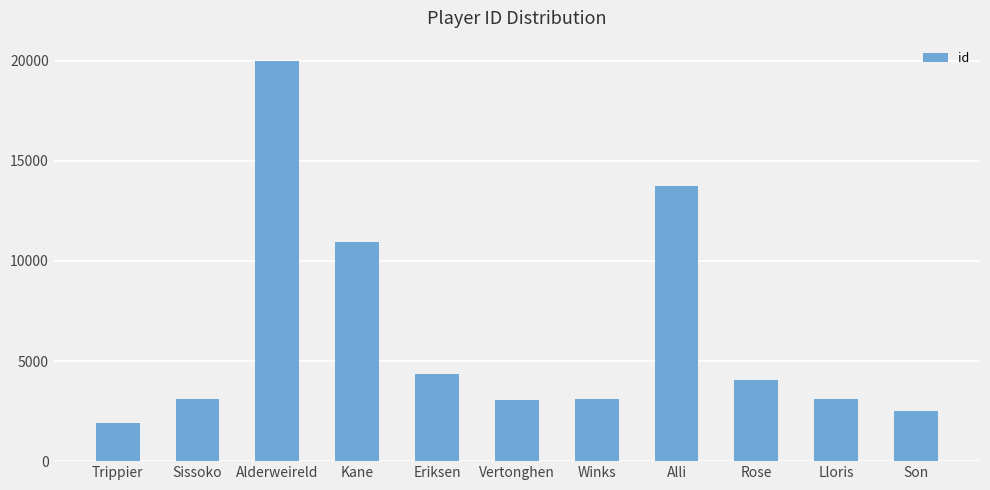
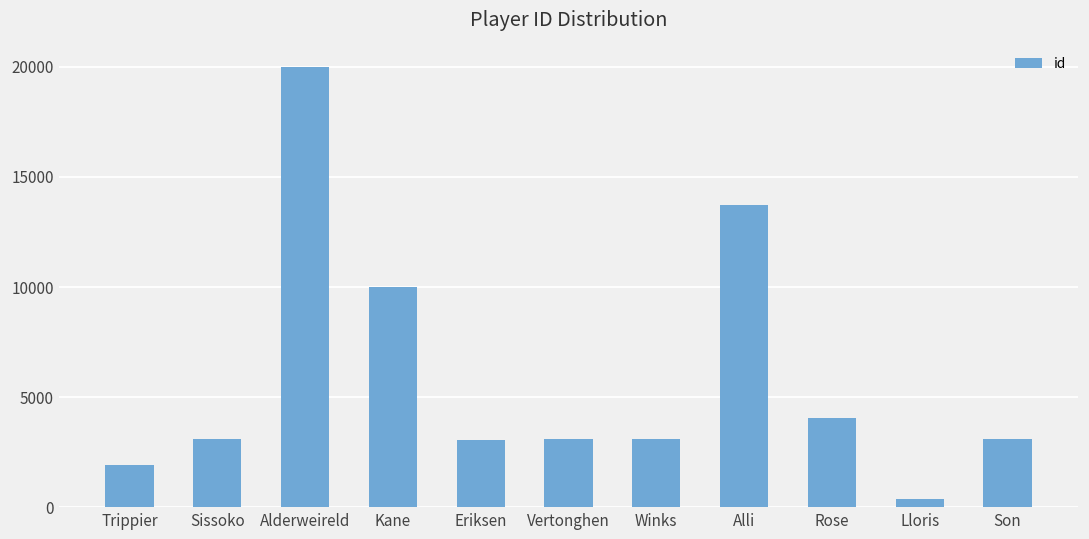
Kane: 11000 -> 10000
Eriksen: 4300 -> 3000
Lloris: 3100 -> 400
Son: 2500 -> 3100
